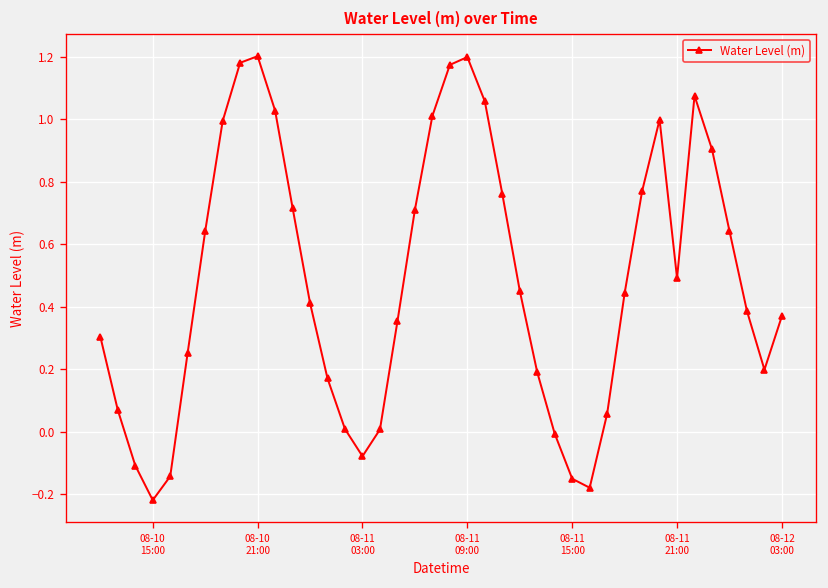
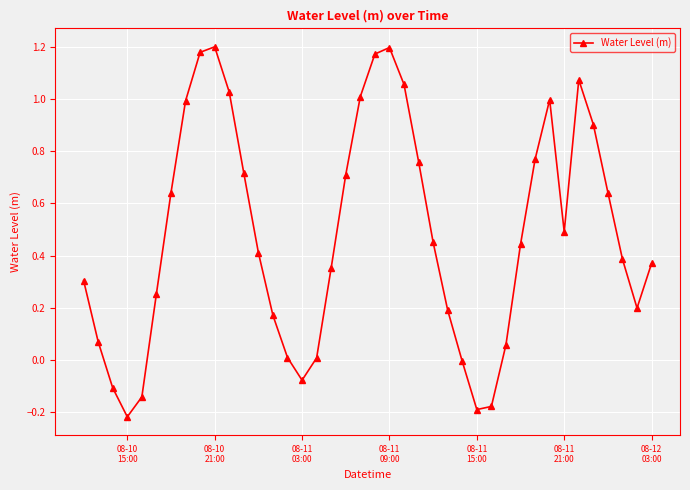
08-11 15:00: -0.15 -> -0.19
